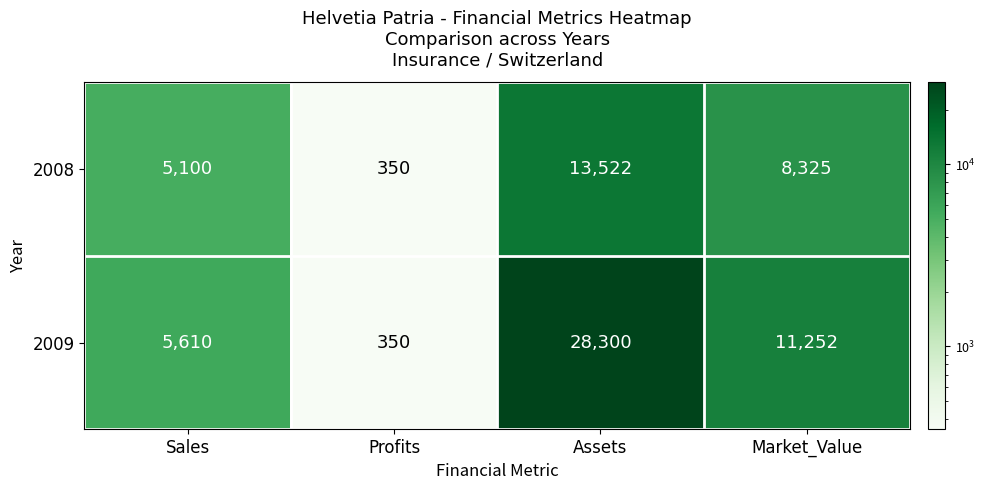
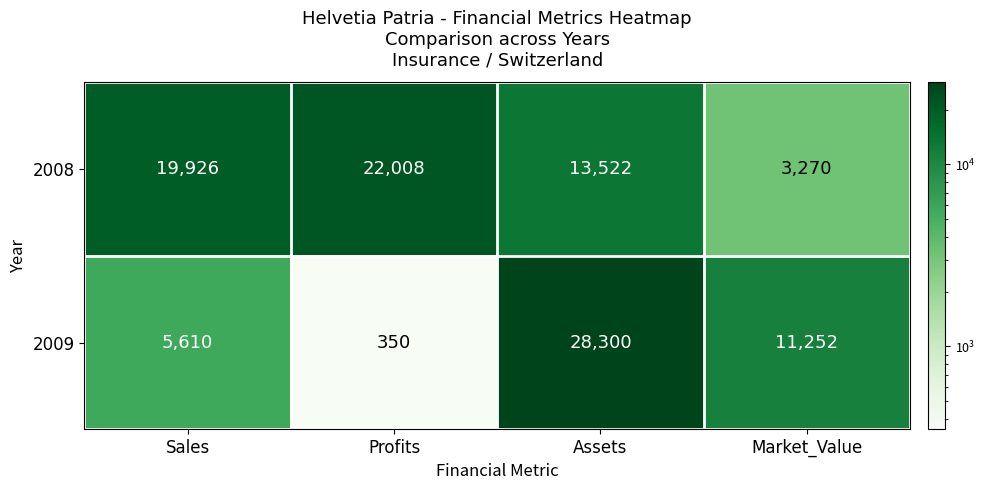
2008, Sales: 5,100 -> 19,926
2008, Profits: 350 -> 22,008
2008, Market_Value: 8,325 -> 3,270
